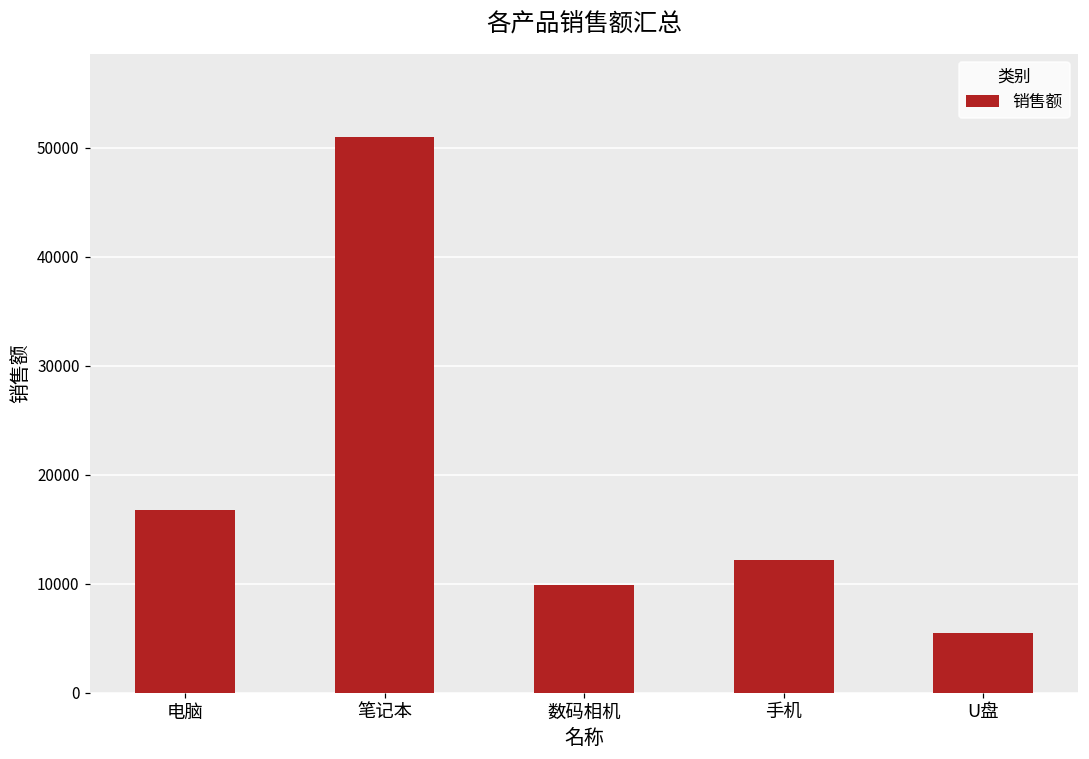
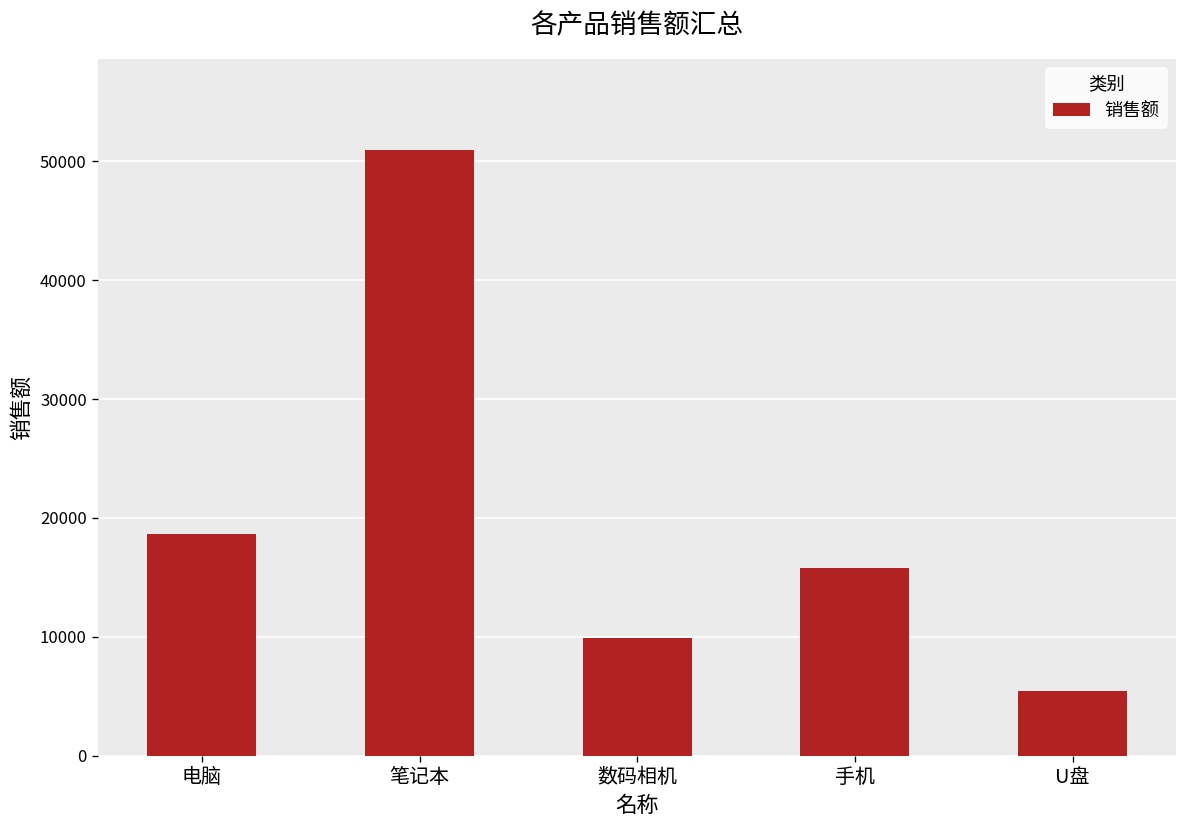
电脑: 17000 -> 19000
手机: 12000 -> 16000
